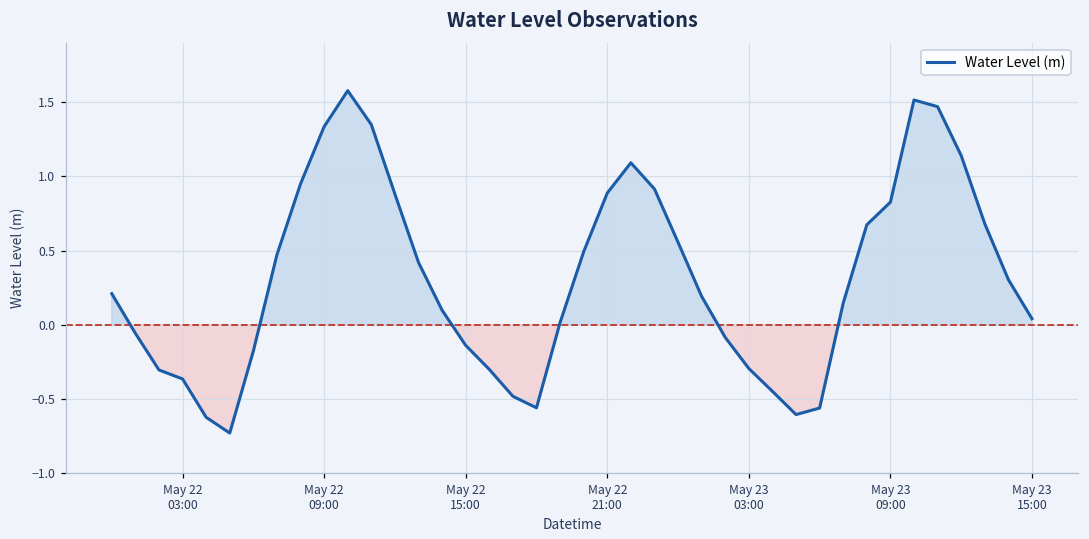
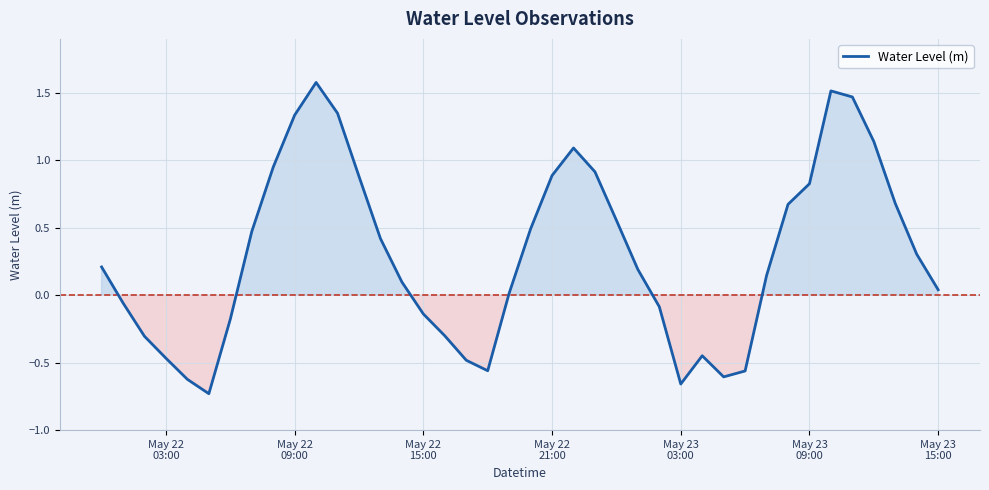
May 22 03:00: -0.37 -> -0.47
May 23 03:00: -0.29 -> -0.66
